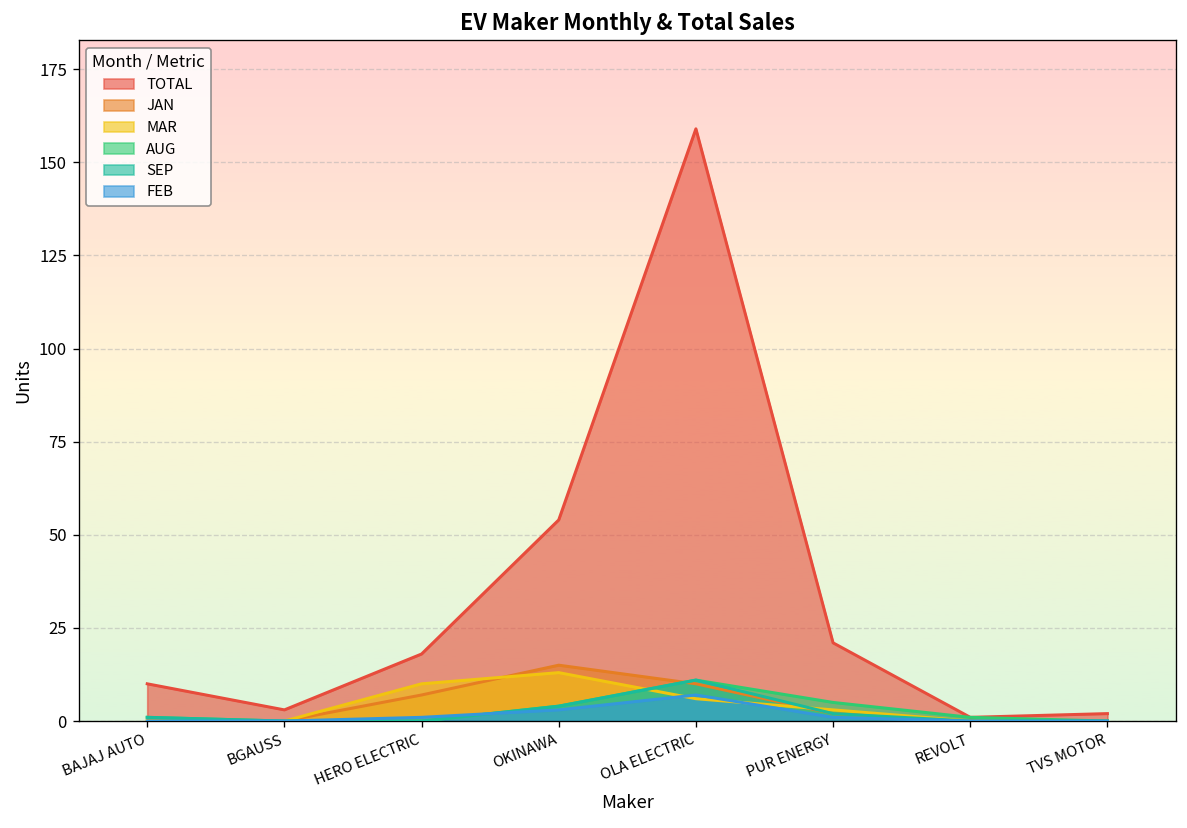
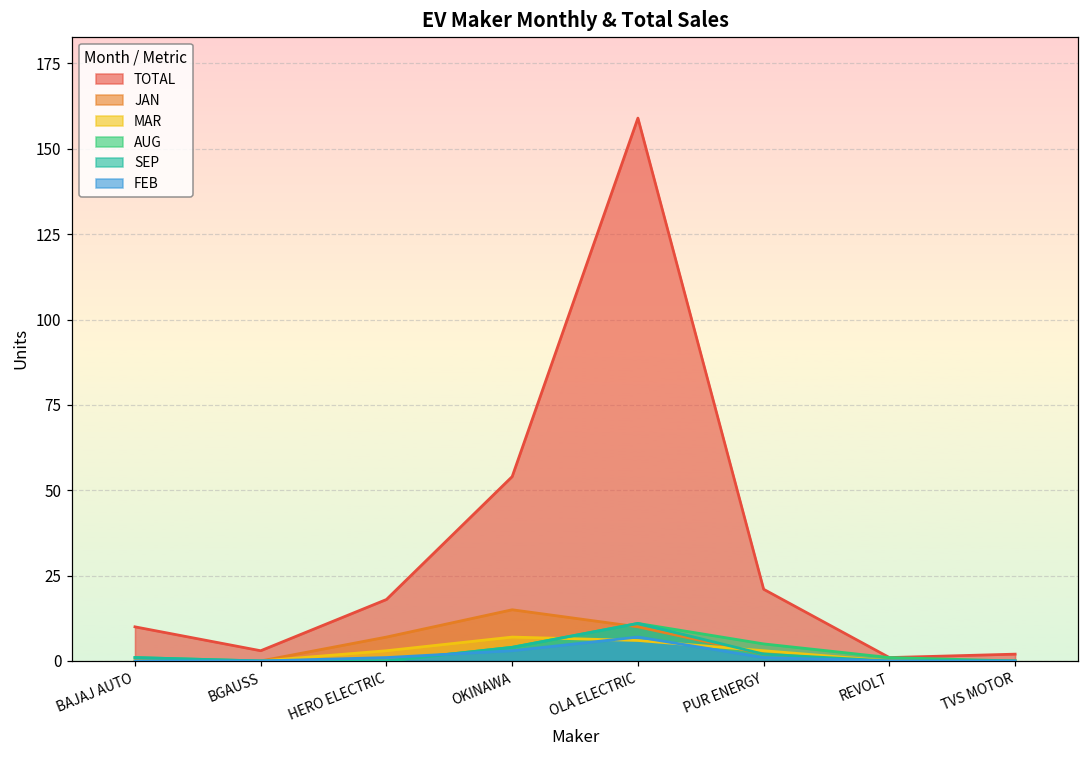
MAR, HERO ELECTRIC: 10 -> 3
MAR, OKINAWA: 13 -> 7
